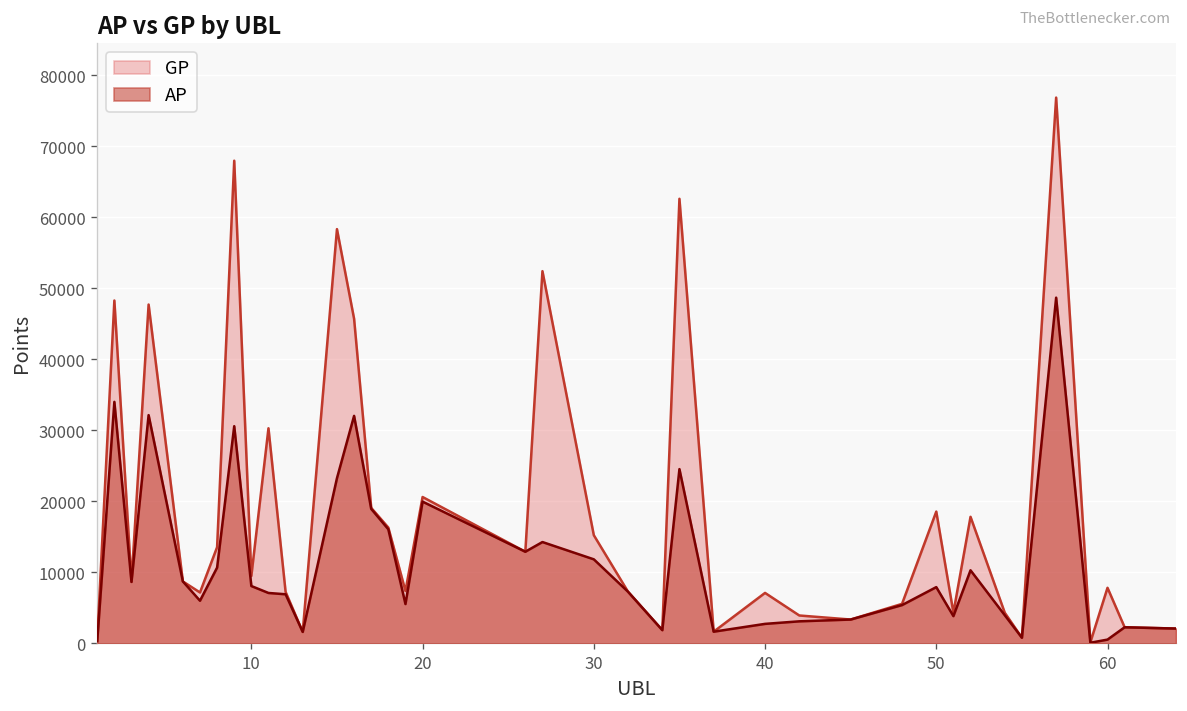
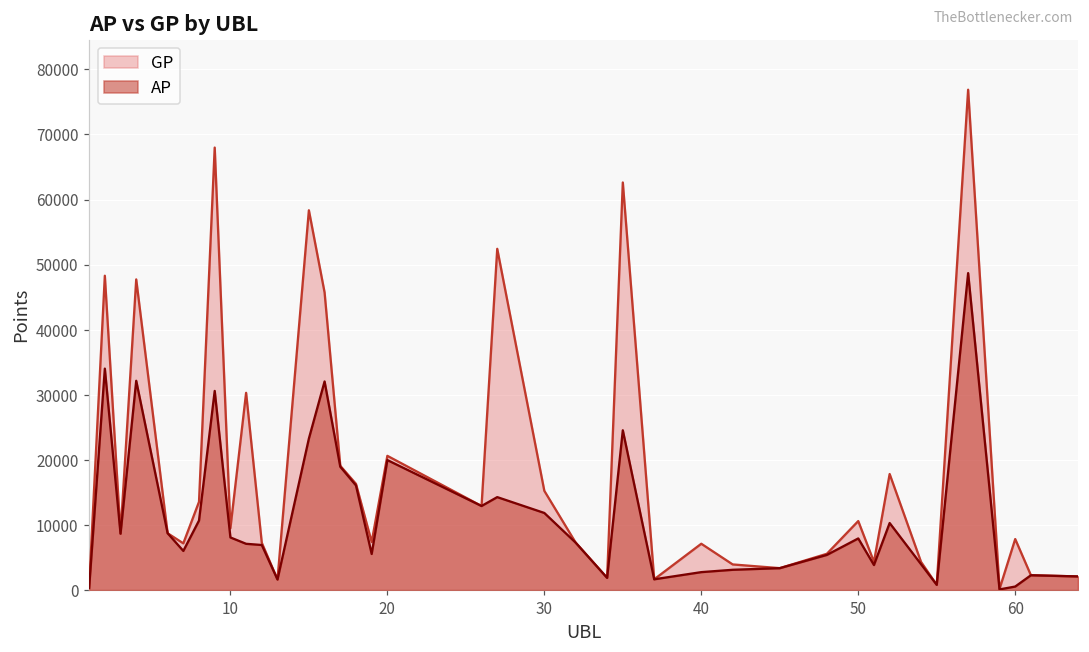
GP, 50: 19000 -> 11000
